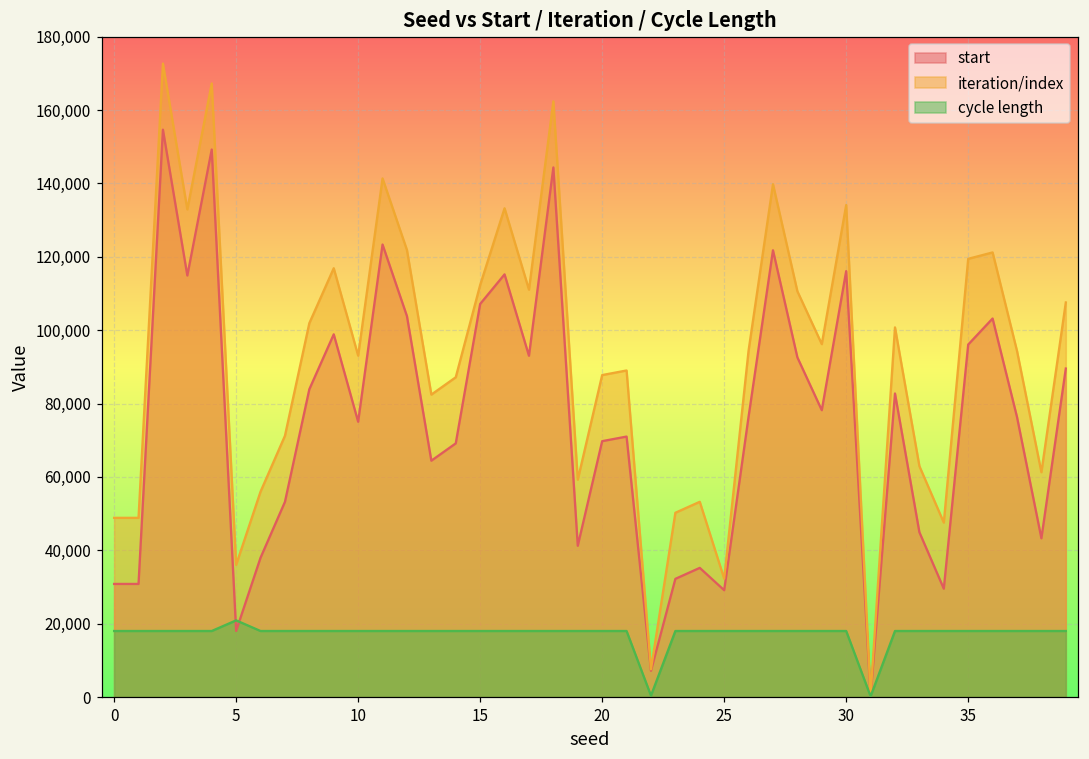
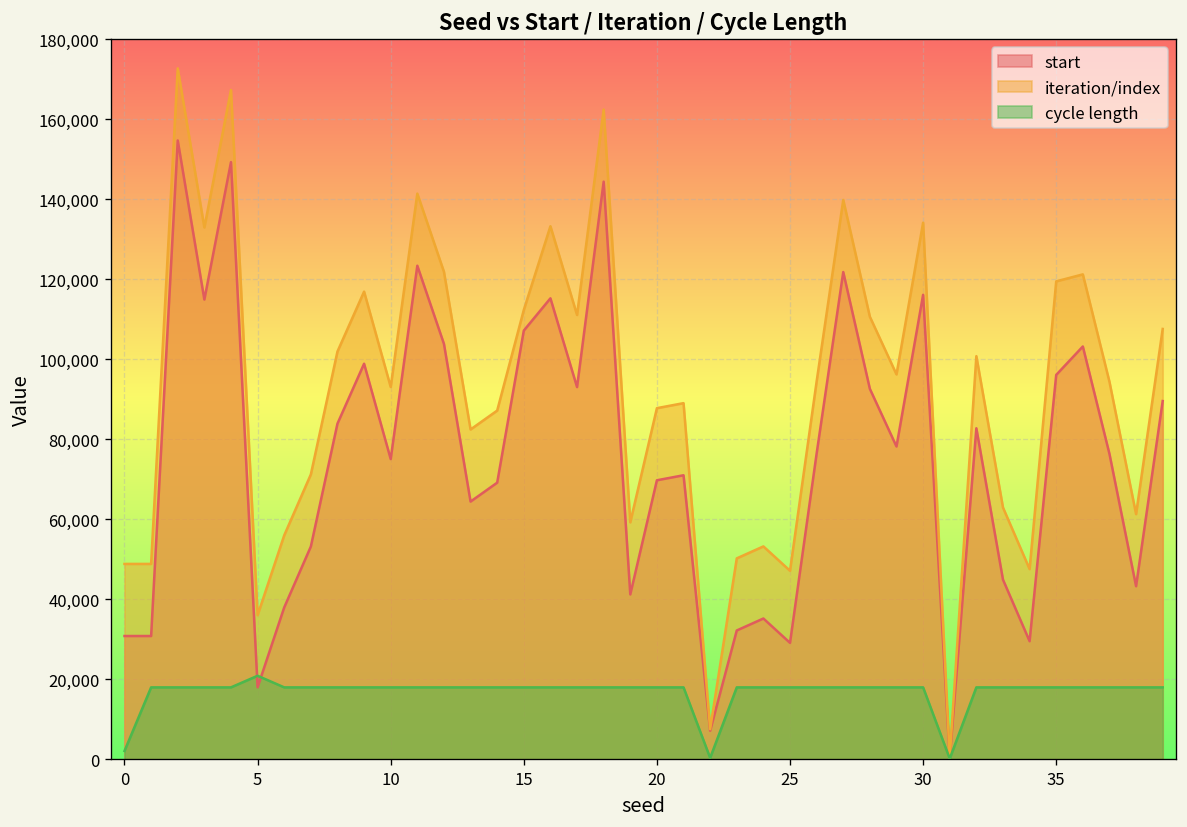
cycle length, 0: 18,000 -> 2,000
iteration/index, 25: 32,000 -> 47,000
